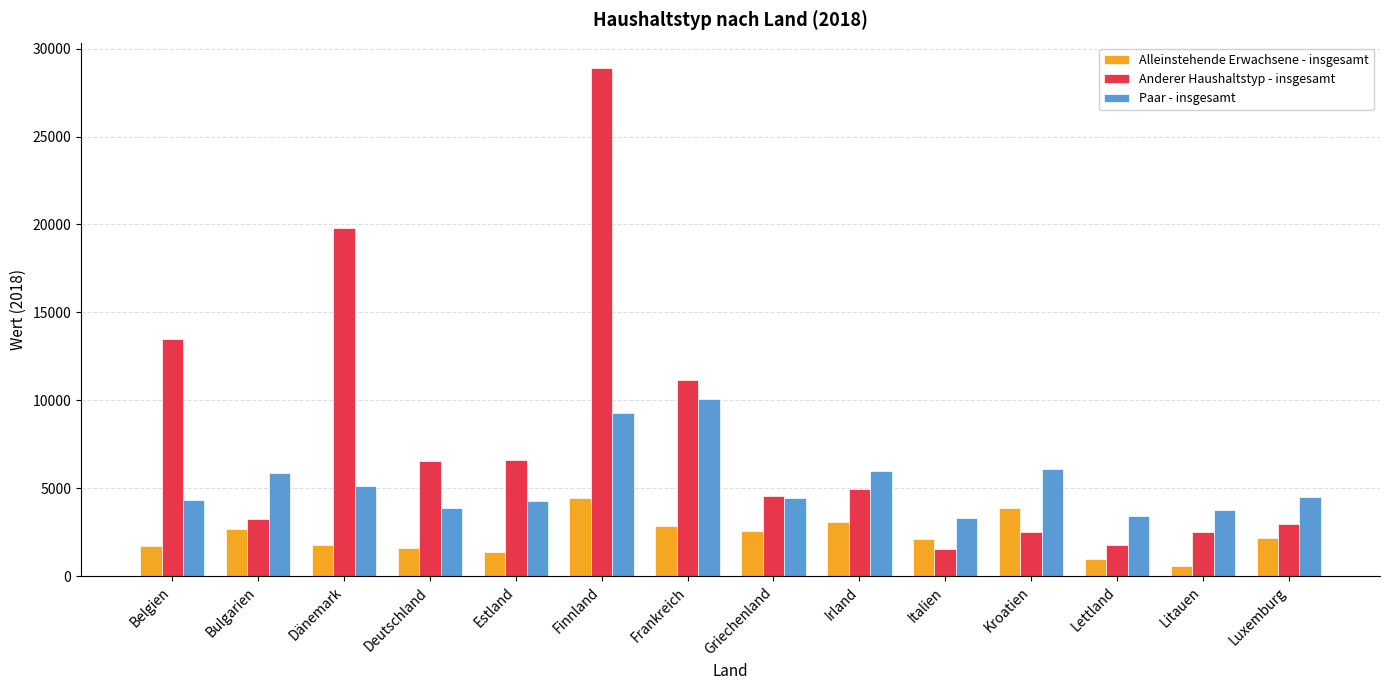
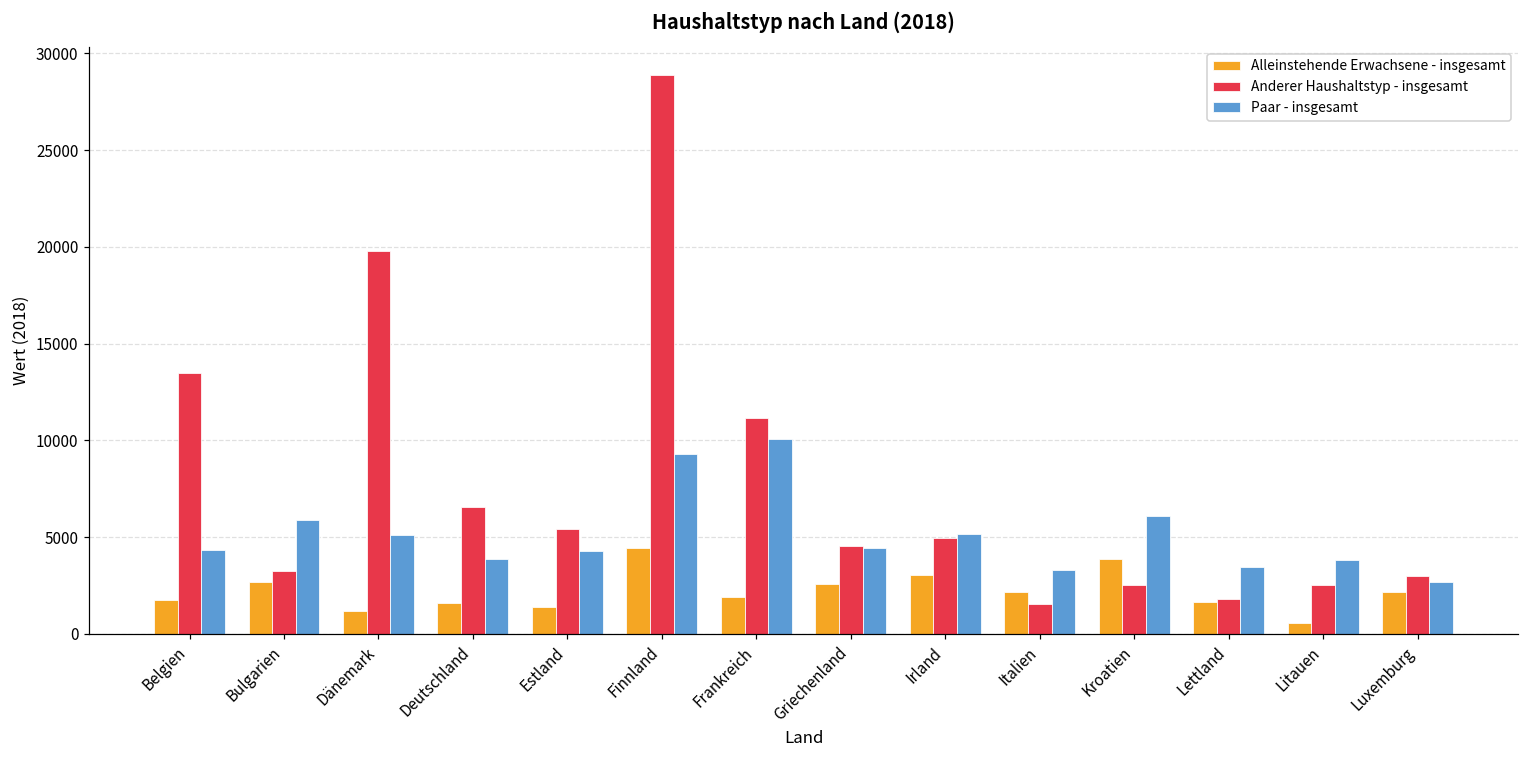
Alleinstehende Erwachsene - insgesamt, Dänemark: 1800 -> 1200
Anderer Haushaltstyp - insgesamt, Estland: 6600 -> 5400
Alleinstehende Erwachsene - insgesamt, Frankreich: 2900 -> 1900
Paar - insgesamt, Irland: 6000 -> 5200
Alleinstehende Erwachsene - insgesamt, Lettland: 1000 -> 1600
Paar - insgesamt, Luxemburg: 4500 -> 2700
